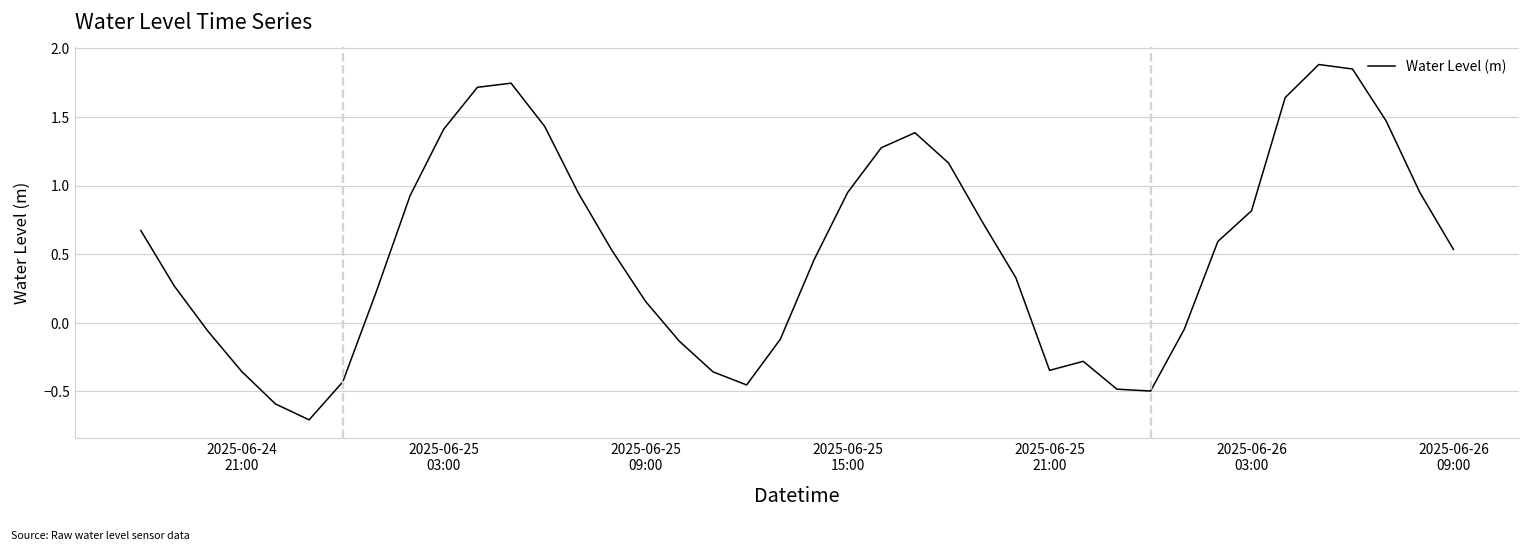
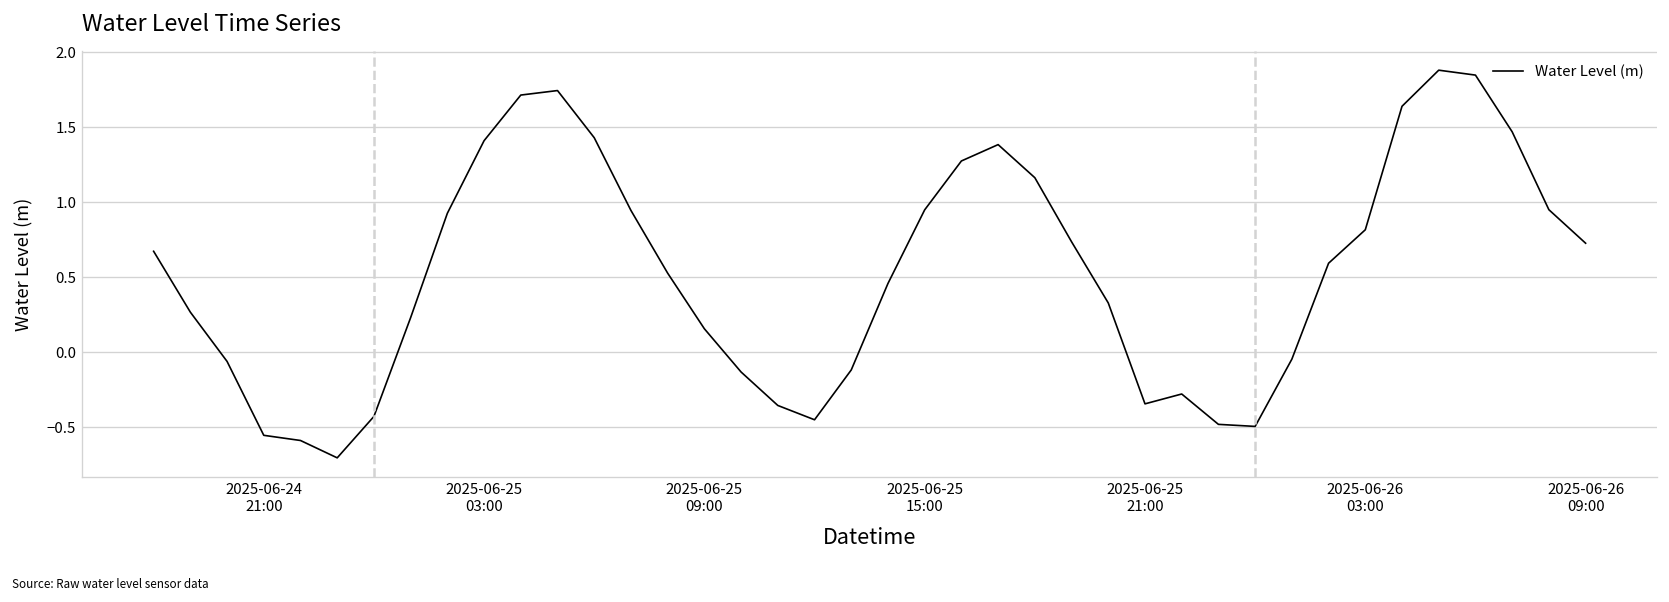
2025-06-24 21:00: -0.36 -> -0.56
2025-06-26 09:00: 0.53 -> 0.73
